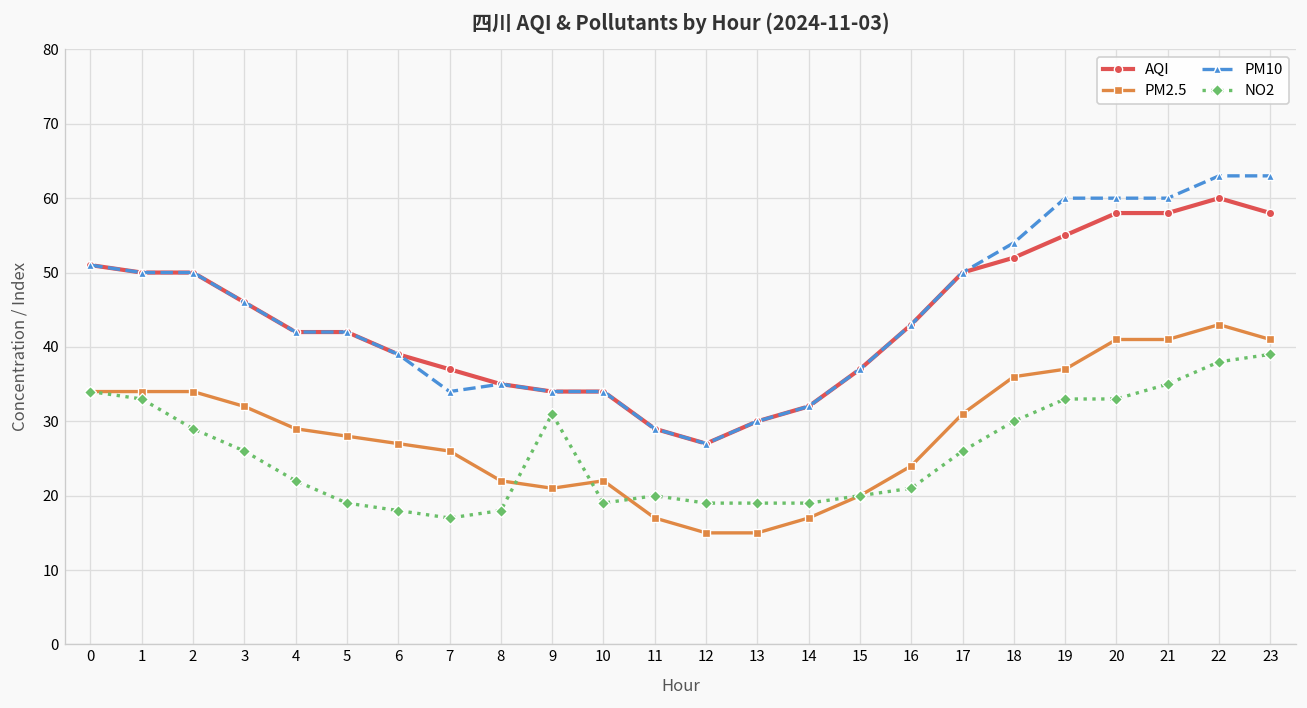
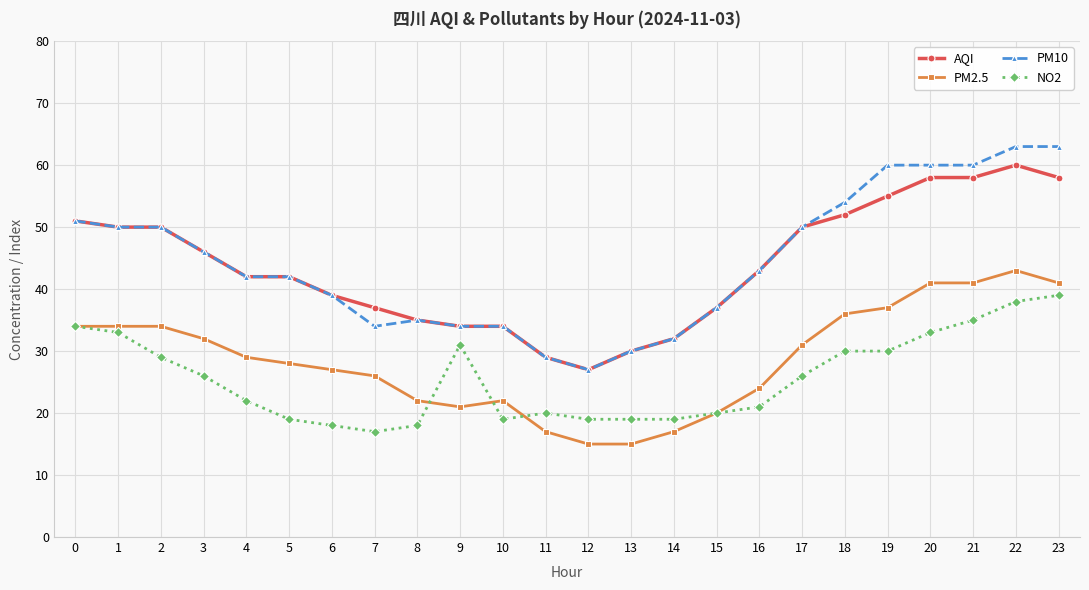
NO2, 19: 33 -> 30
